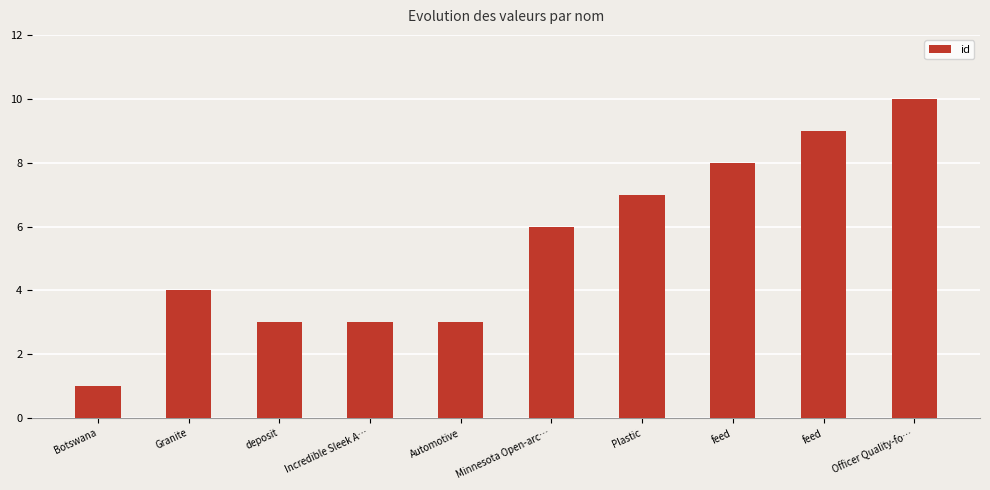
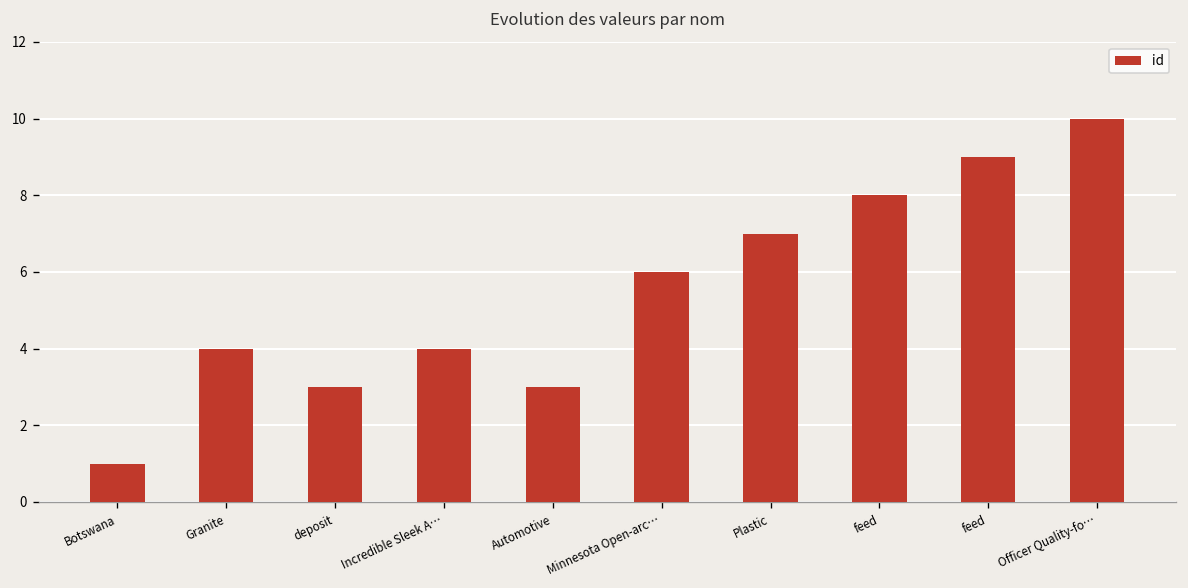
Incredible Sleek A…: 3 -> 4
